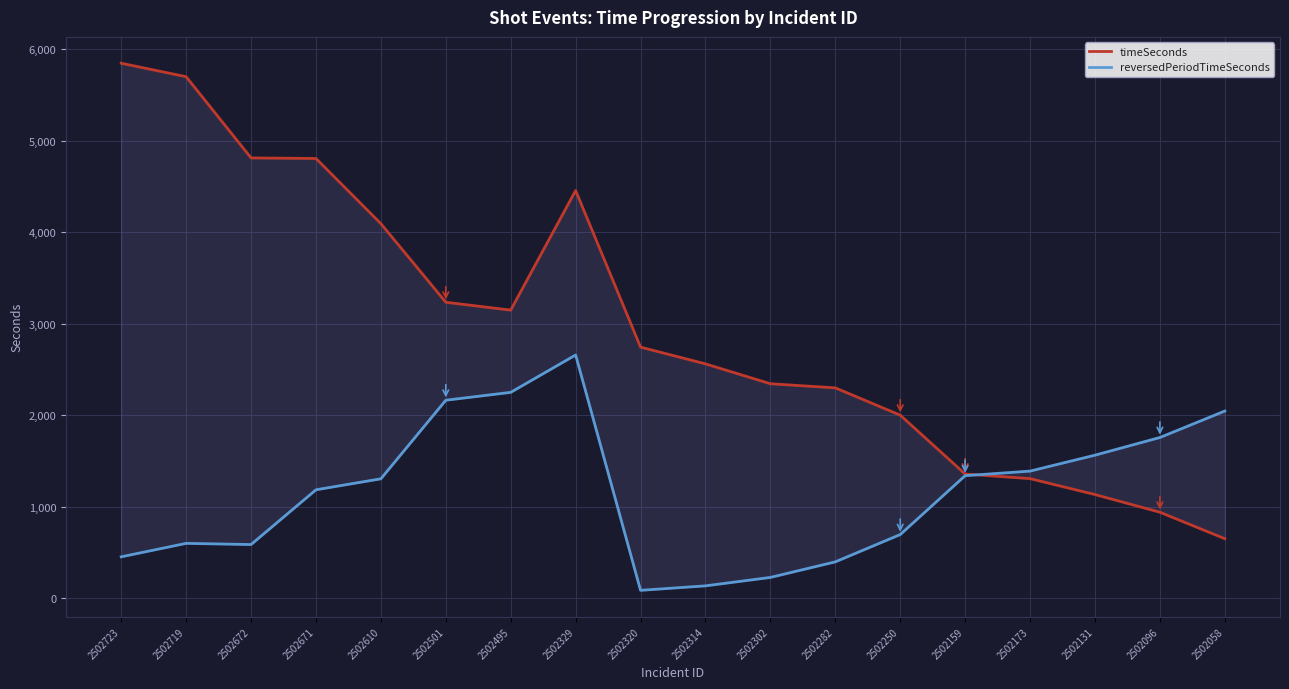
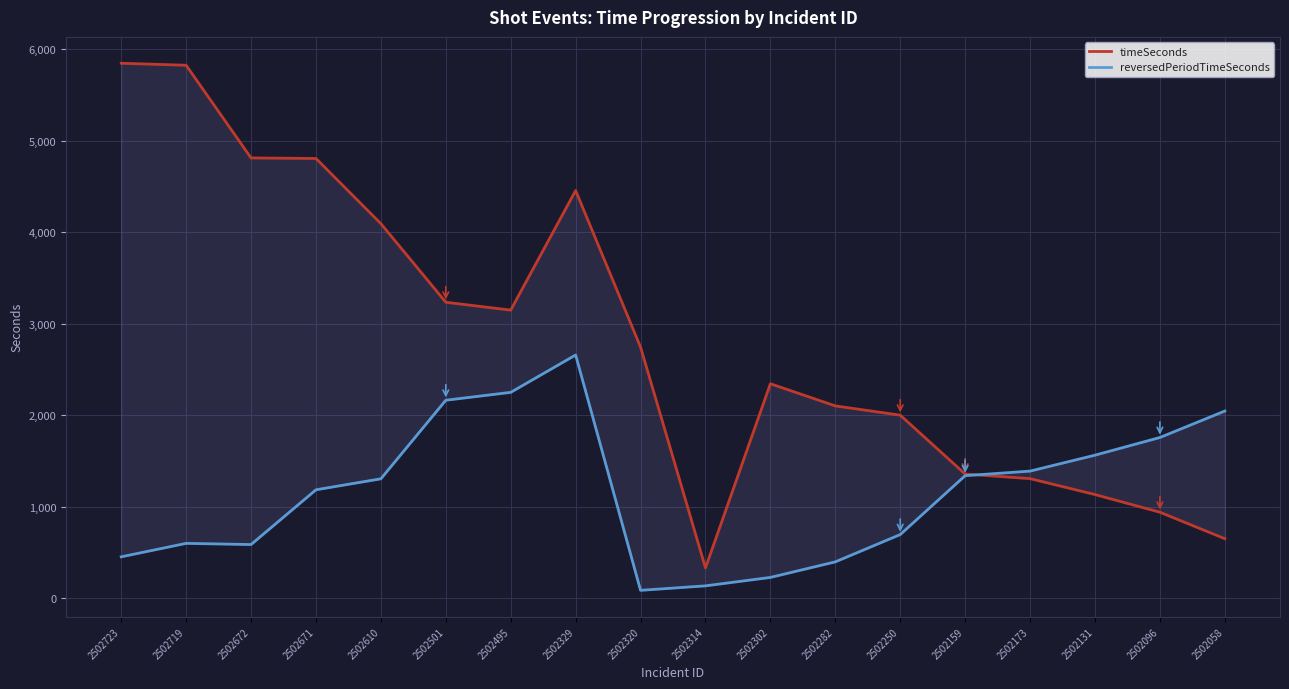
timeSeconds, 2502719: 5,700 -> 5,800
timeSeconds, 2502314: 2,600 -> 300
timeSeconds, 2502282: 2,300 -> 2,100
